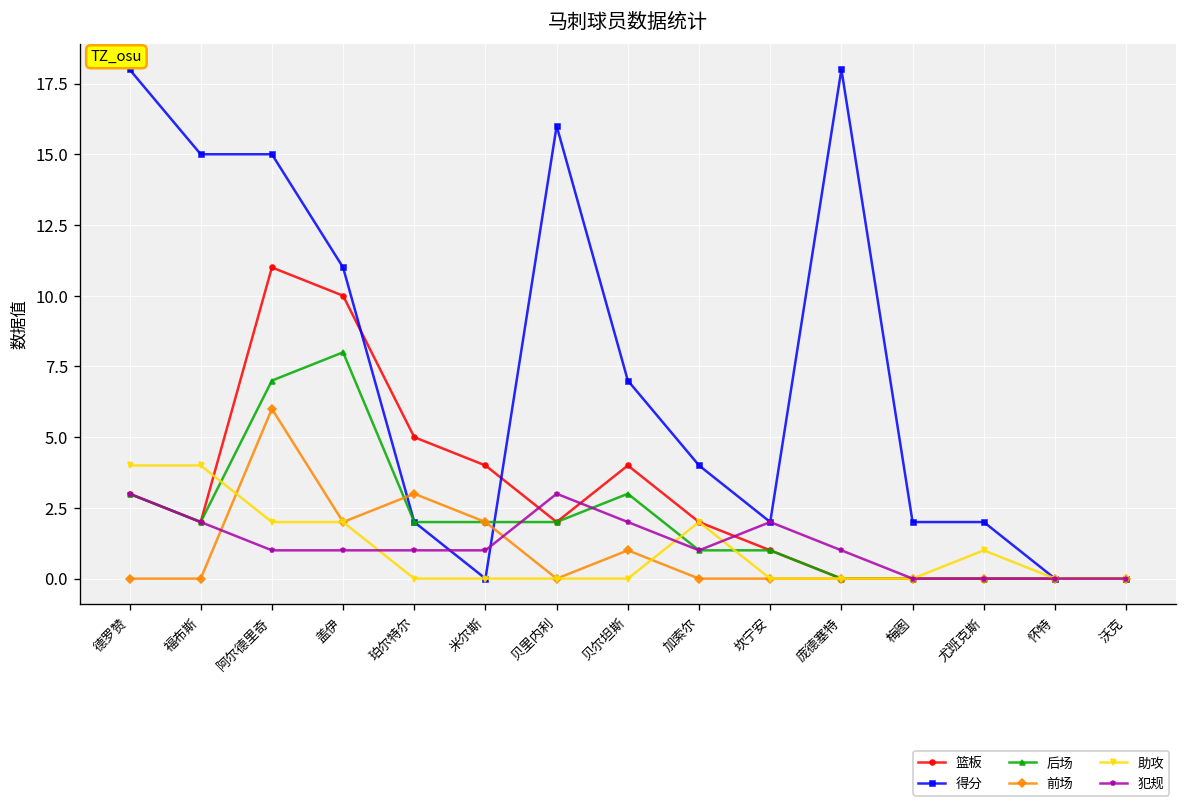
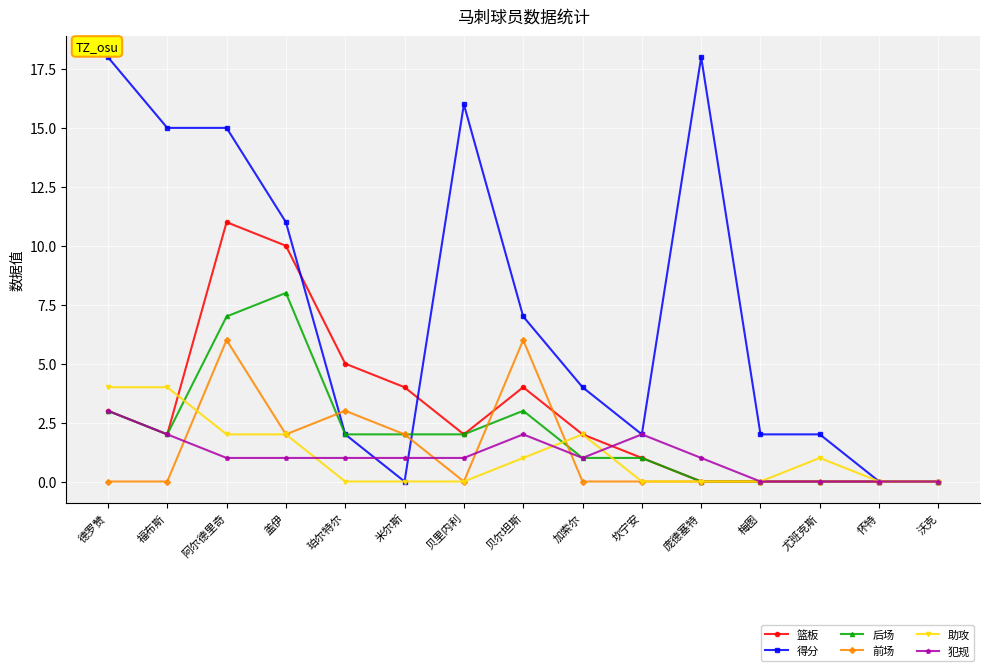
犯规, 贝里内利: 3 -> 1
前场, 贝尔坦斯: 1 -> 6
助攻, 贝尔坦斯: 0 -> 1
